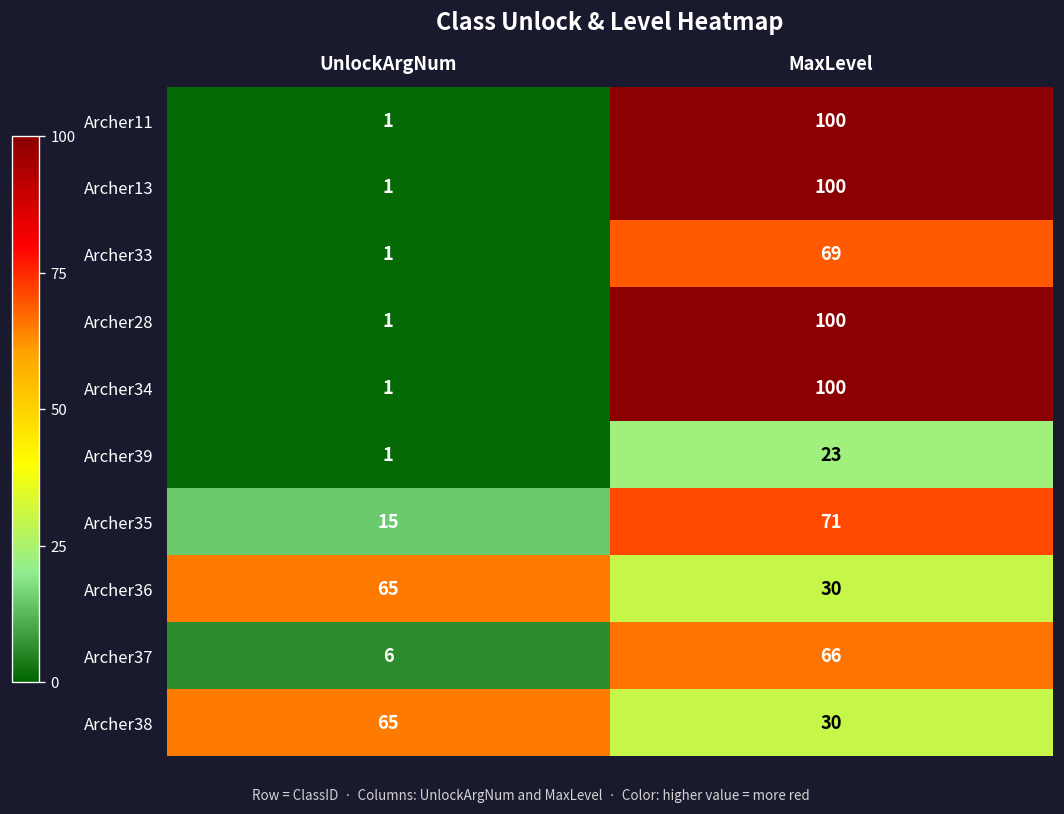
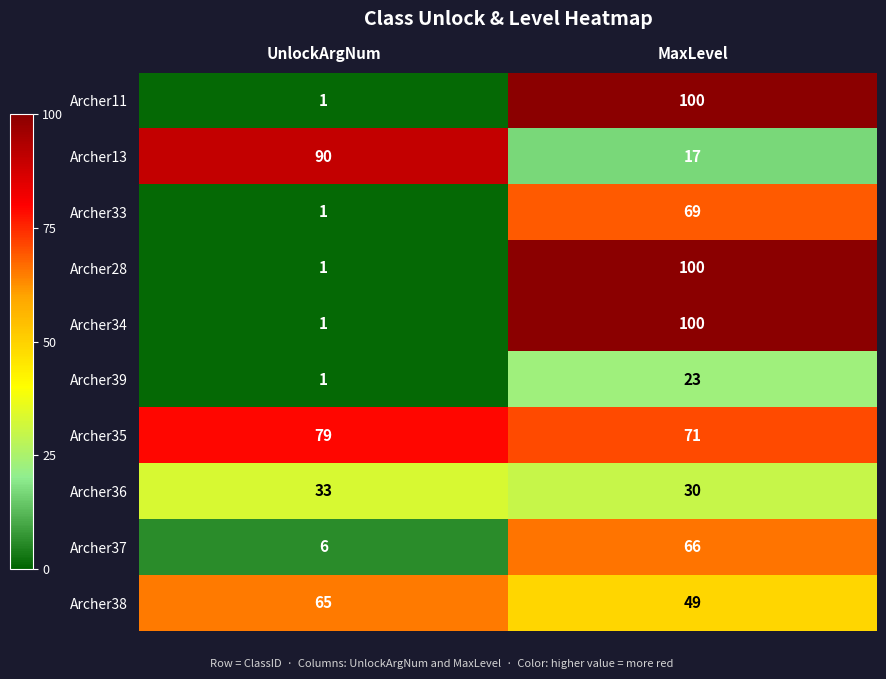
Archer13, UnlockArgNum: 1 -> 90
Archer13, MaxLevel: 100 -> 17
Archer35, UnlockArgNum: 15 -> 79
Archer36, UnlockArgNum: 65 -> 33
Archer38, MaxLevel: 30 -> 49
